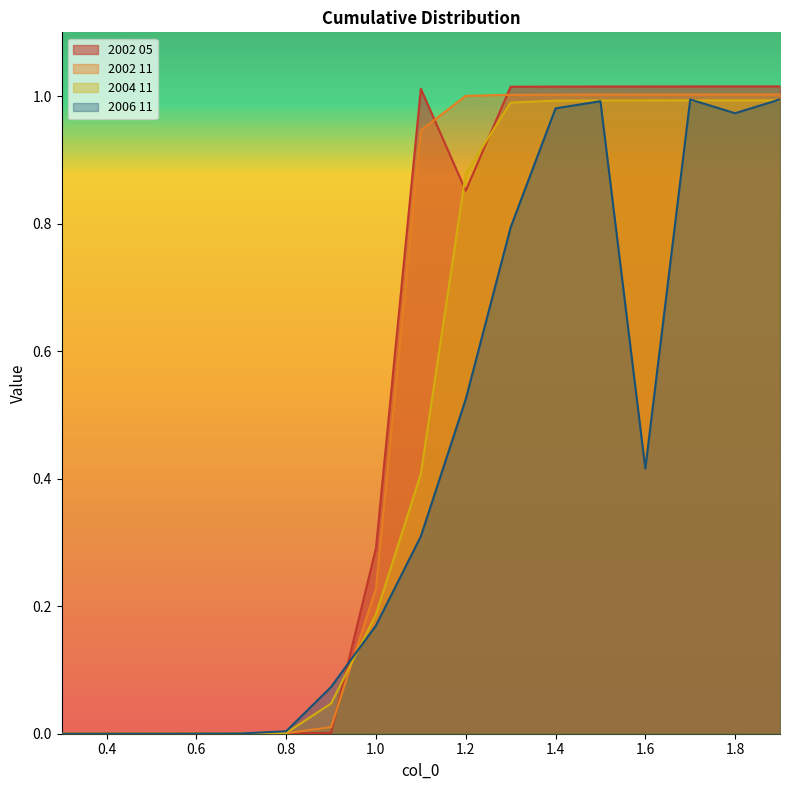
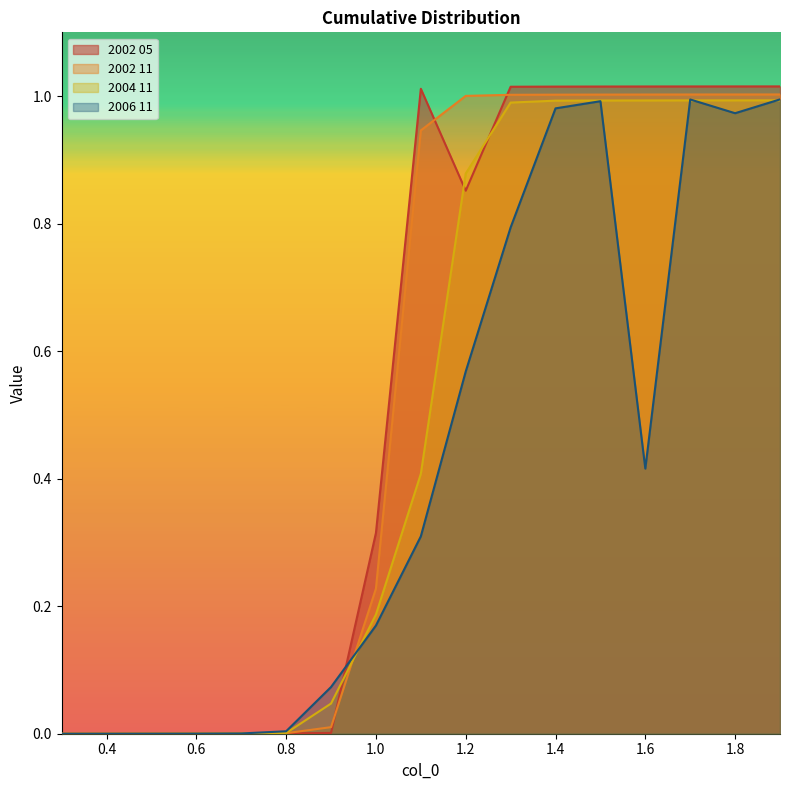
2002 05, 1.0: 0.29 -> 0.31
2006 11, 1.2: 0.52 -> 0.57
